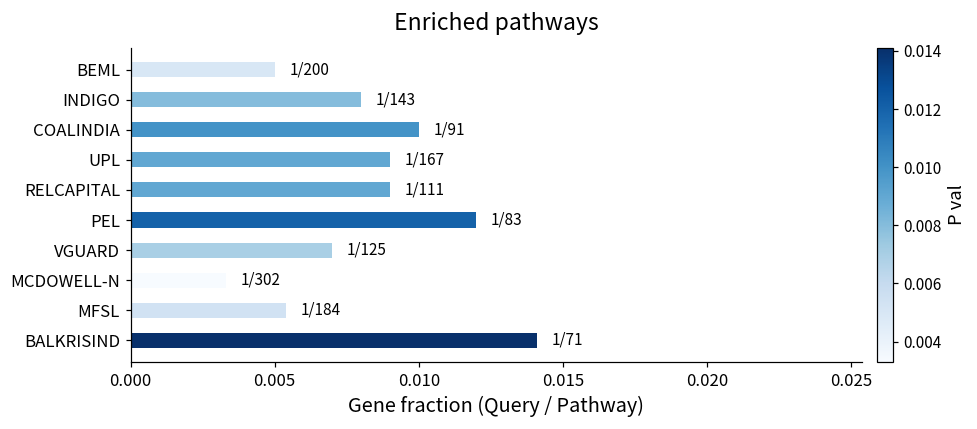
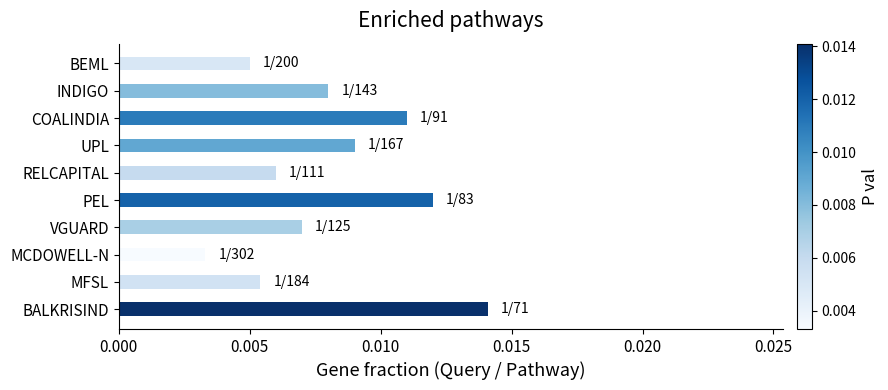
COALINDIA: 0.010 -> 0.011
RELCAPITAL: 0.009 -> 0.006
